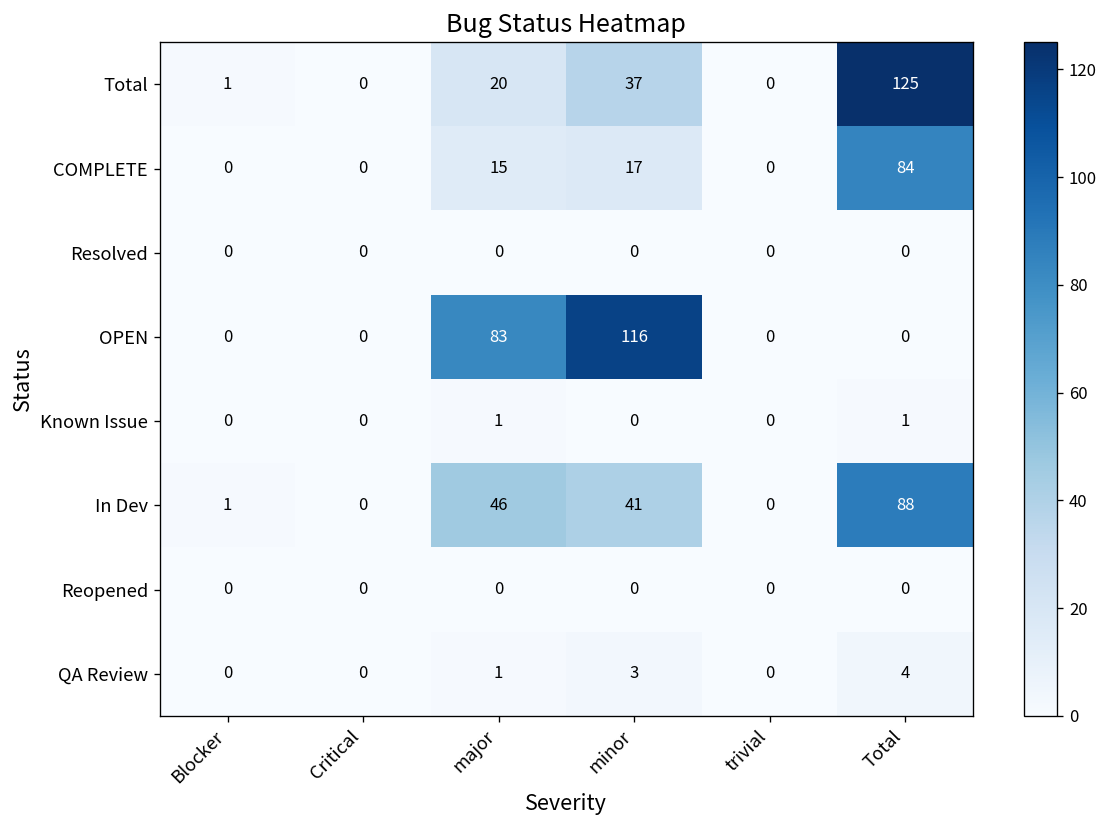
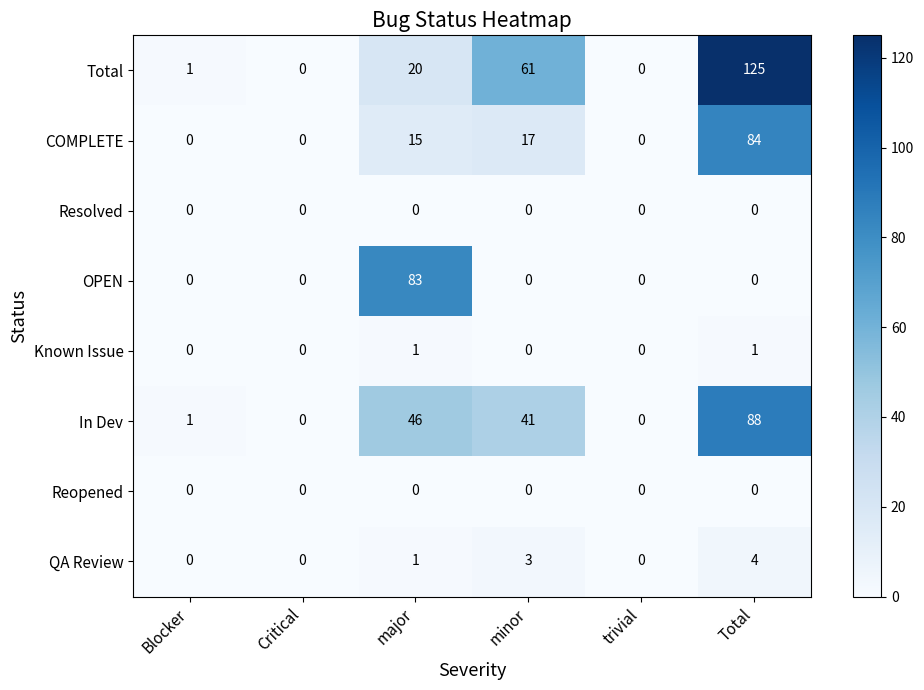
Total, minor: 37 -> 61
OPEN, minor: 116 -> 0
